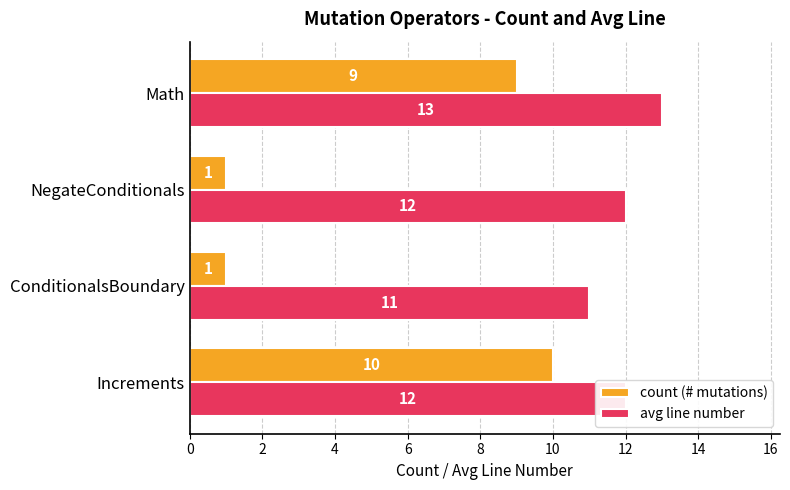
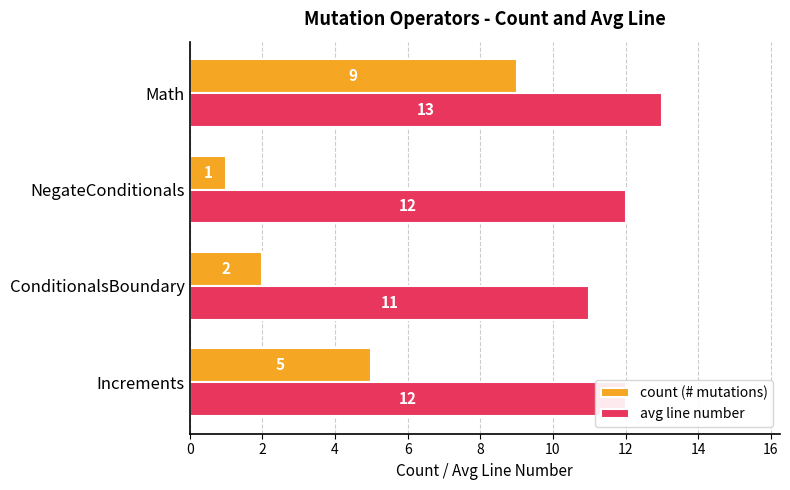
count (# mutations), ConditionalsBoundary: 1 -> 2
count (# mutations), Increments: 10 -> 5
